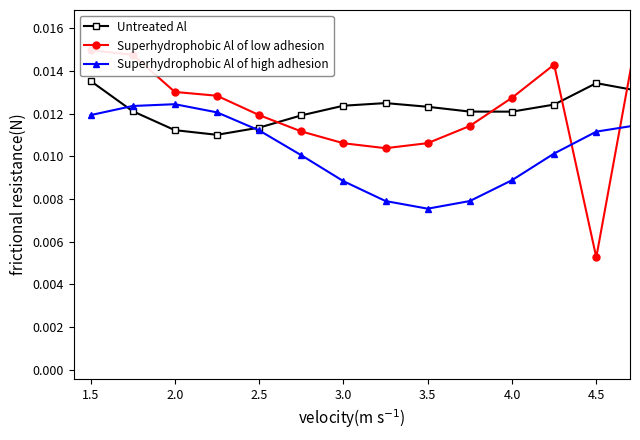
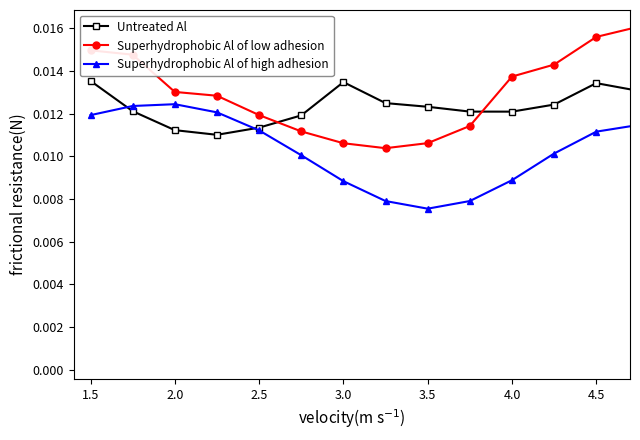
Untreated Al, 3.0: 0.0124 -> 0.0135
Superhydrophobic Al of low adhesion, 4.0: 0.0127 -> 0.0137
Superhydrophobic Al of low adhesion, 4.5: 0.0053 -> 0.0156
